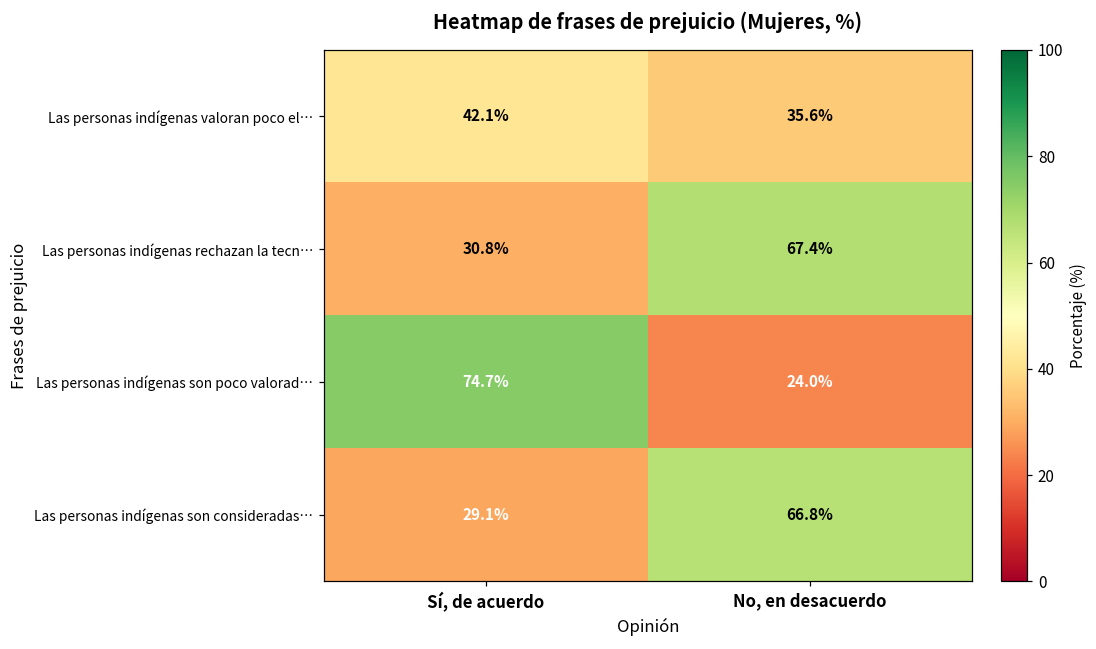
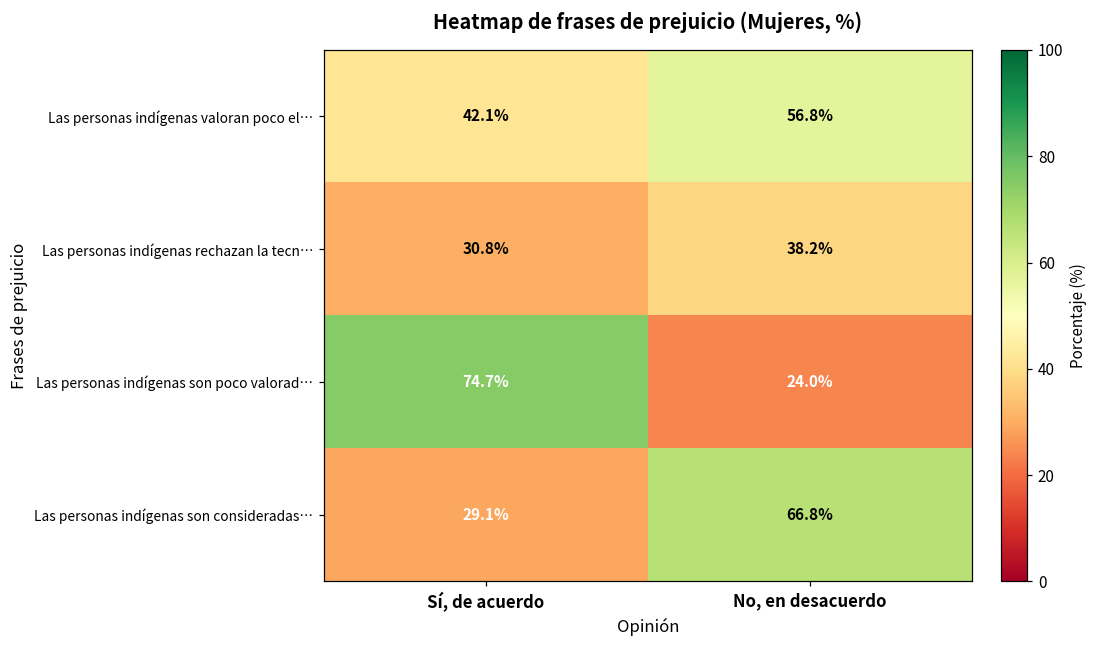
Las personas indígenas valoran poco el…, No, en desacuerdo: 35.6% -> 56.8%
Las personas indígenas rechazan la tecn…, No, en desacuerdo: 67.4% -> 38.2%
